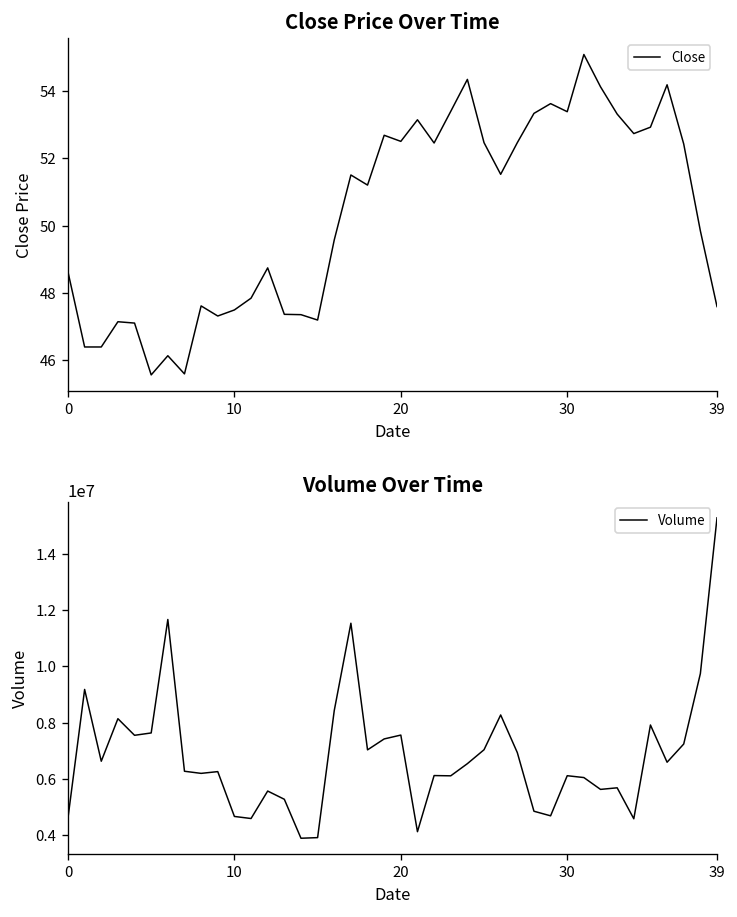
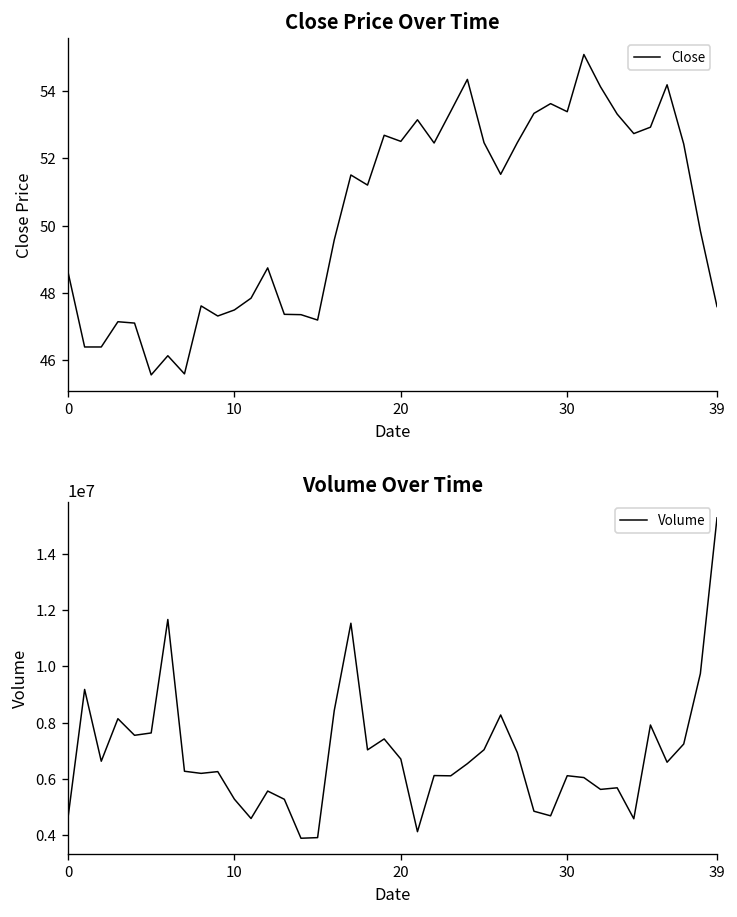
Volume Over Time, 10: 4700000 -> 5300000
Volume Over Time, 20: 7600000 -> 6700000
